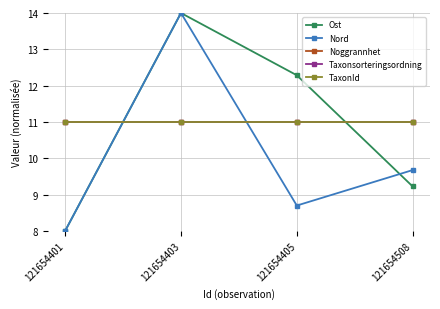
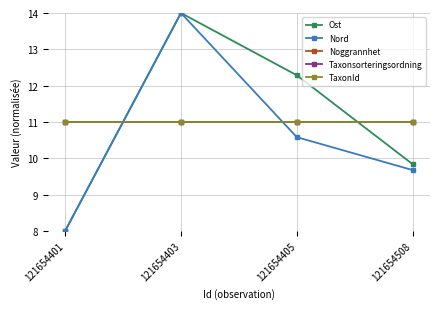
Nord, 121654405: 8.7 -> 10.6
Ost, 121654508: 9.2 -> 9.8
